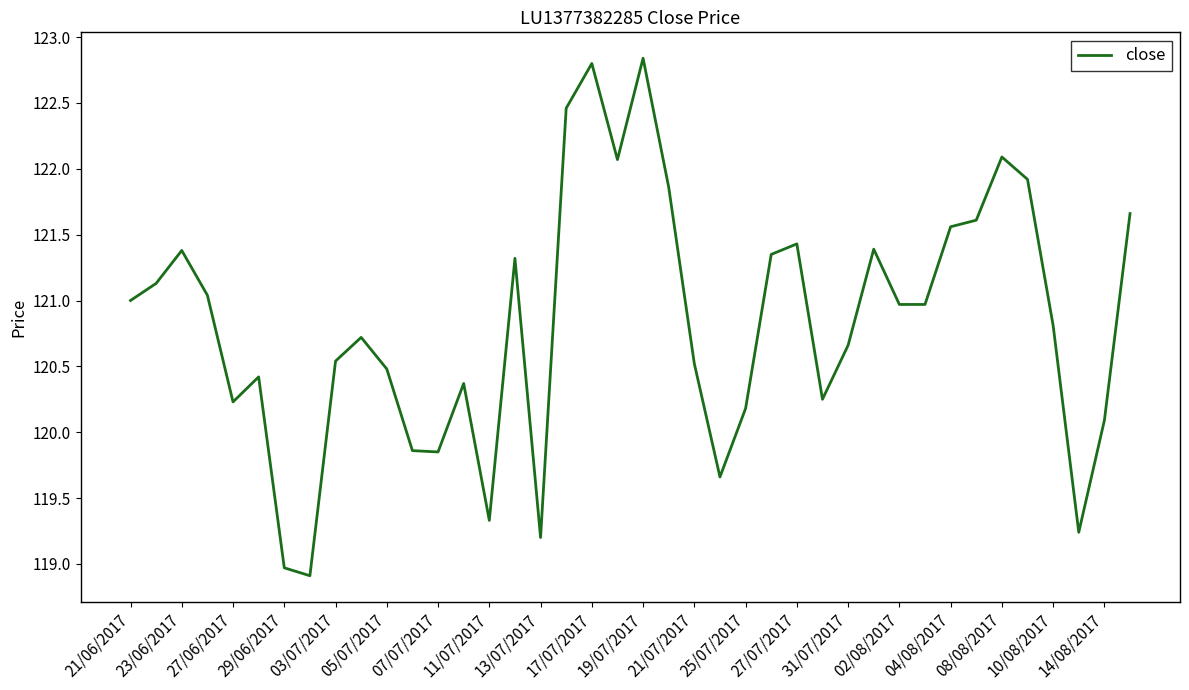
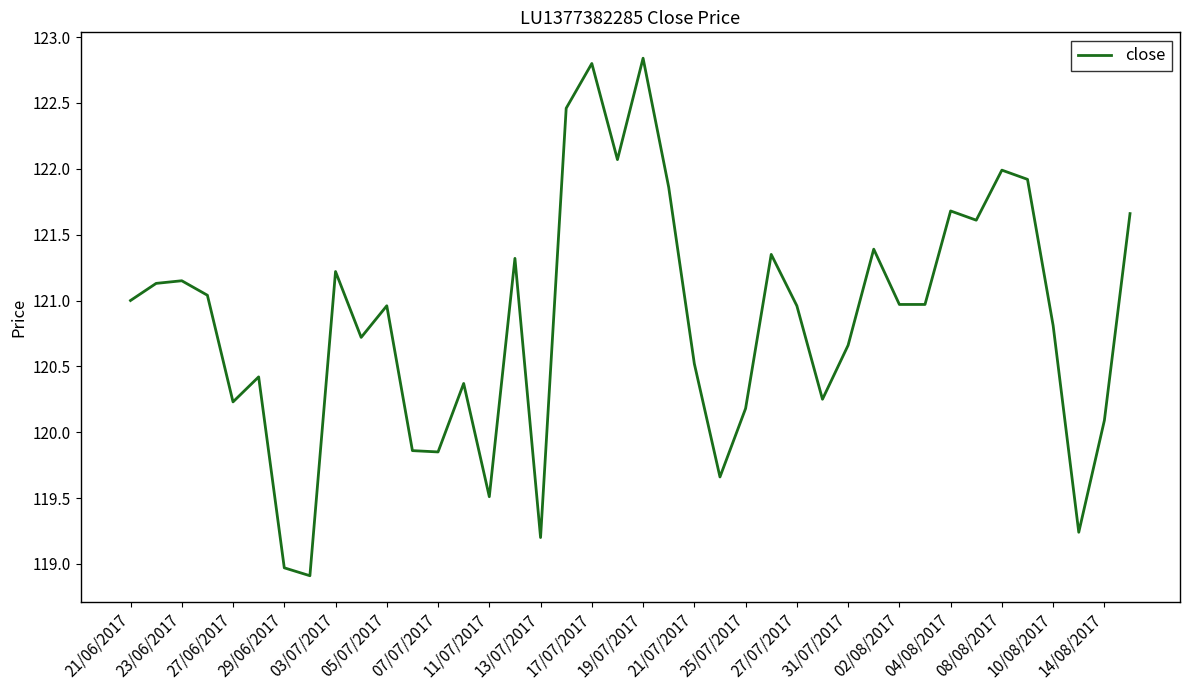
23/06/2017: 121.38 -> 121.15
03/07/2017: 120.54 -> 121.22
05/07/2017: 120.48 -> 120.96
11/07/2017: 119.33 -> 119.51
27/07/2017: 121.43 -> 120.96
04/08/2017: 121.56 -> 121.68
08/08/2017: 122.09 -> 121.99
